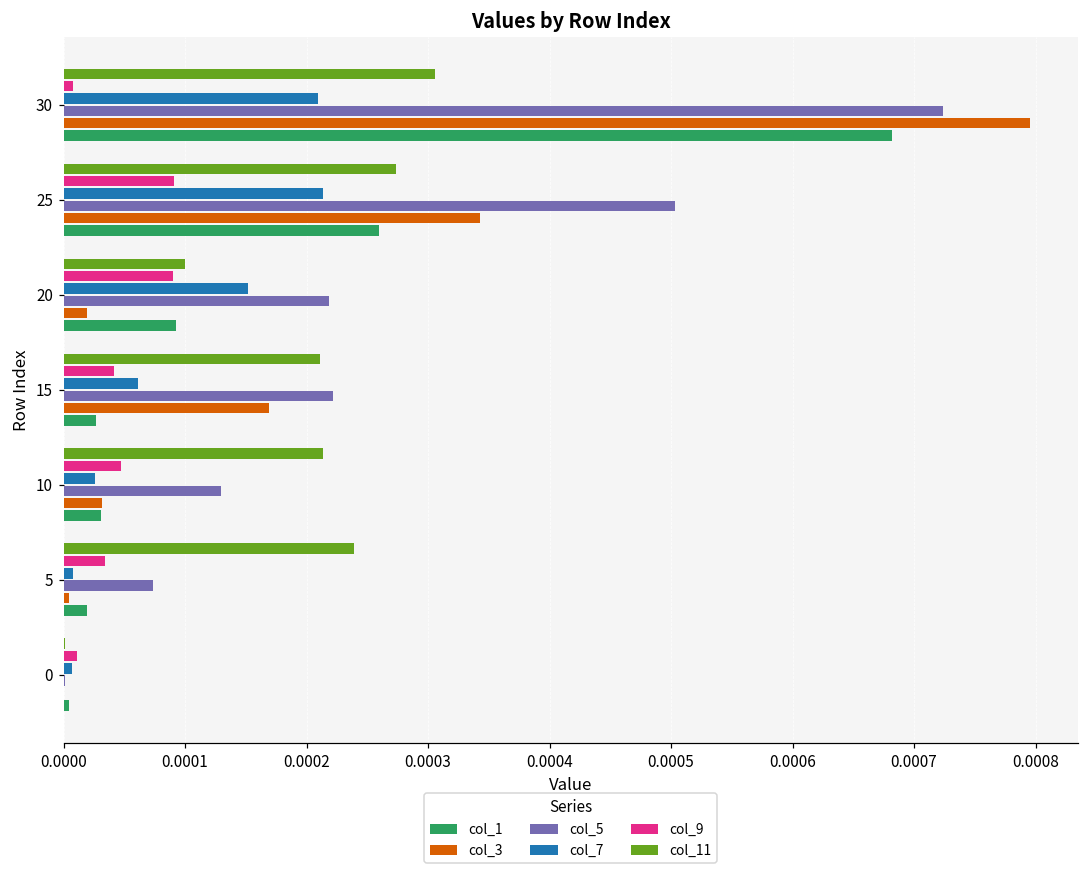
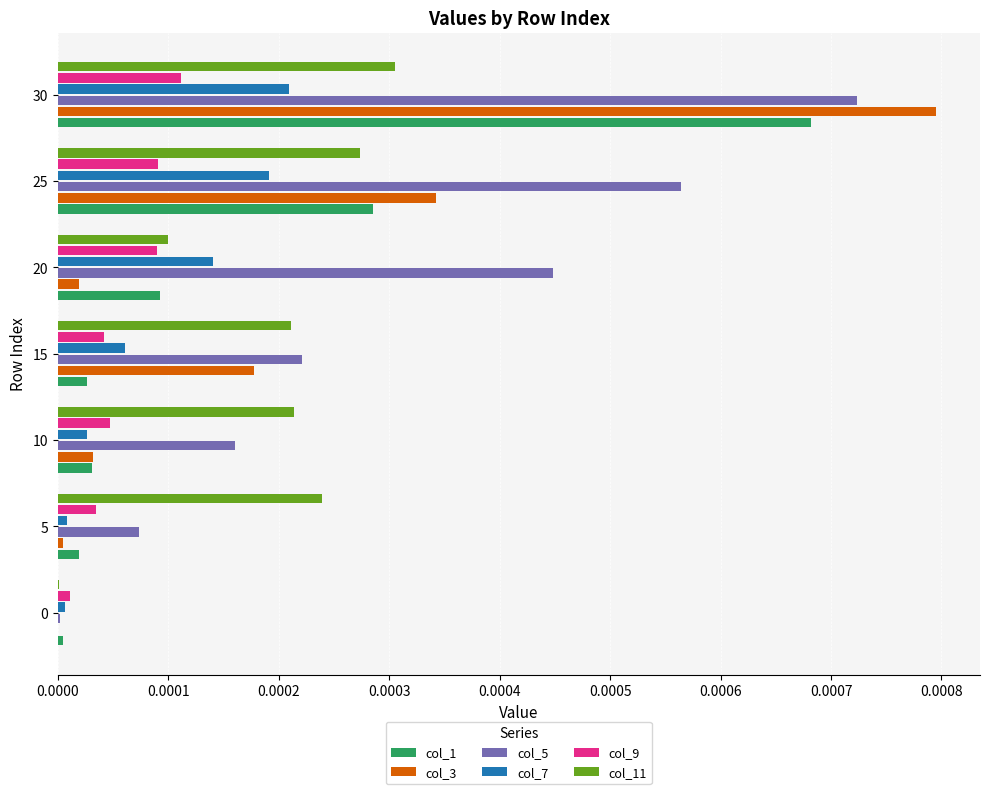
col_9, 30: 0.000008 -> 0.000112
col_7, 25: 0.000213 -> 0.000191
col_5, 25: 0.000503 -> 0.000564
col_1, 25: 0.000260 -> 0.000285
col_7, 20: 0.000152 -> 0.000140
col_5, 20: 0.000218 -> 0.000448
col_3, 15: 0.000169 -> 0.000177
col_5, 10: 0.000130 -> 0.000160
